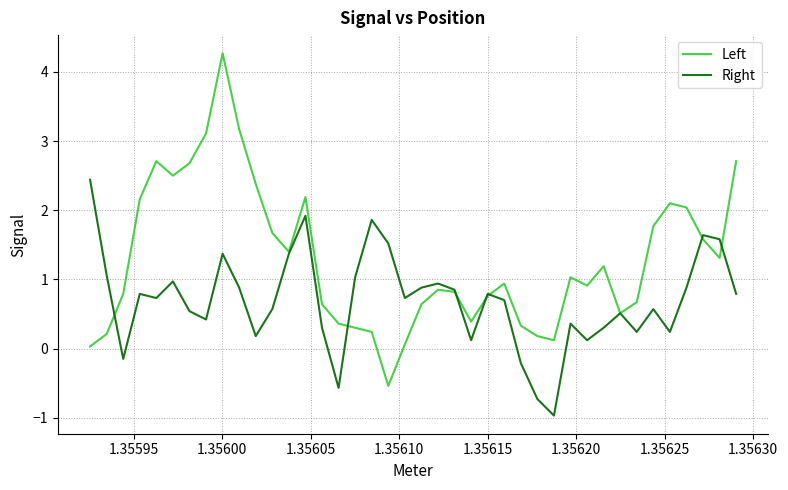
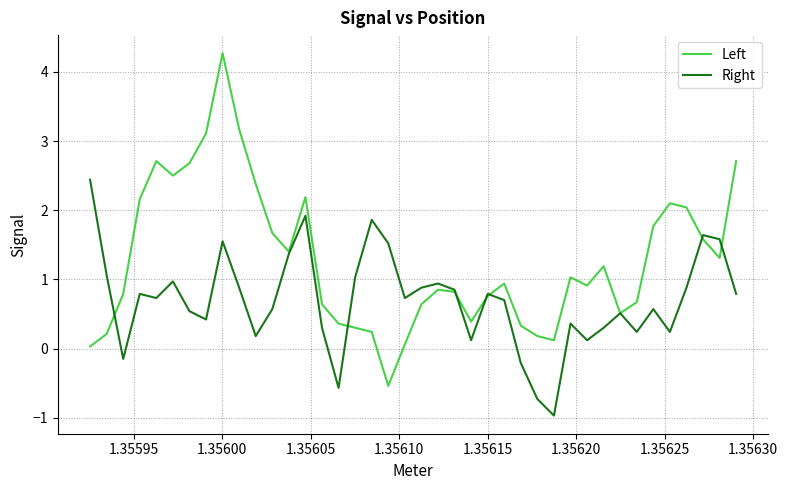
Right, 1.35600: 1.4 -> 1.6
